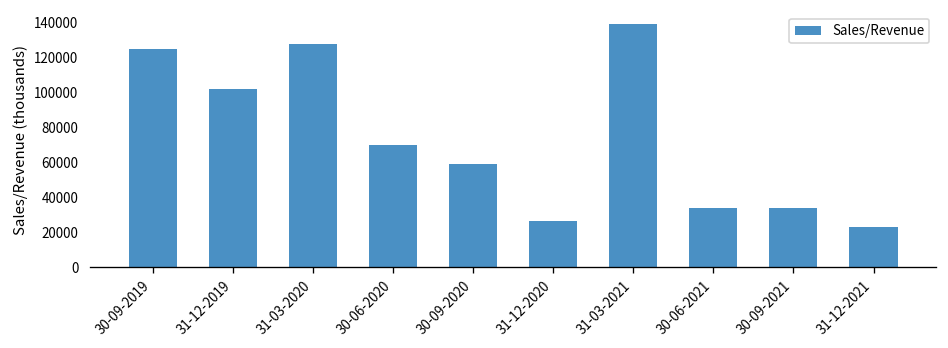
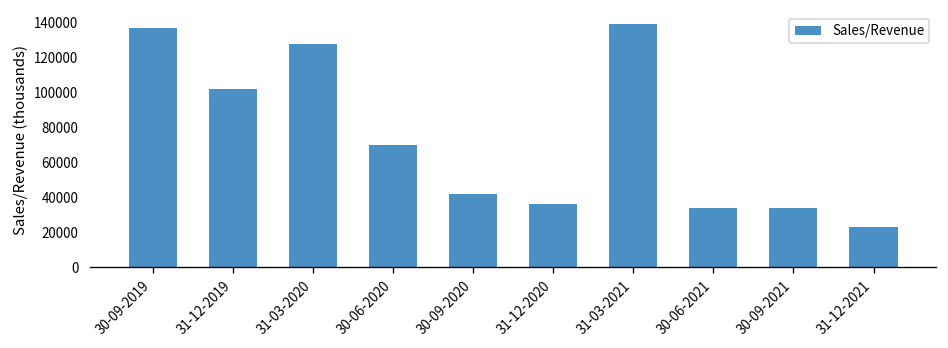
30-09-2019: 125000 -> 137000
30-09-2020: 59000 -> 42000
31-12-2020: 27000 -> 37000
